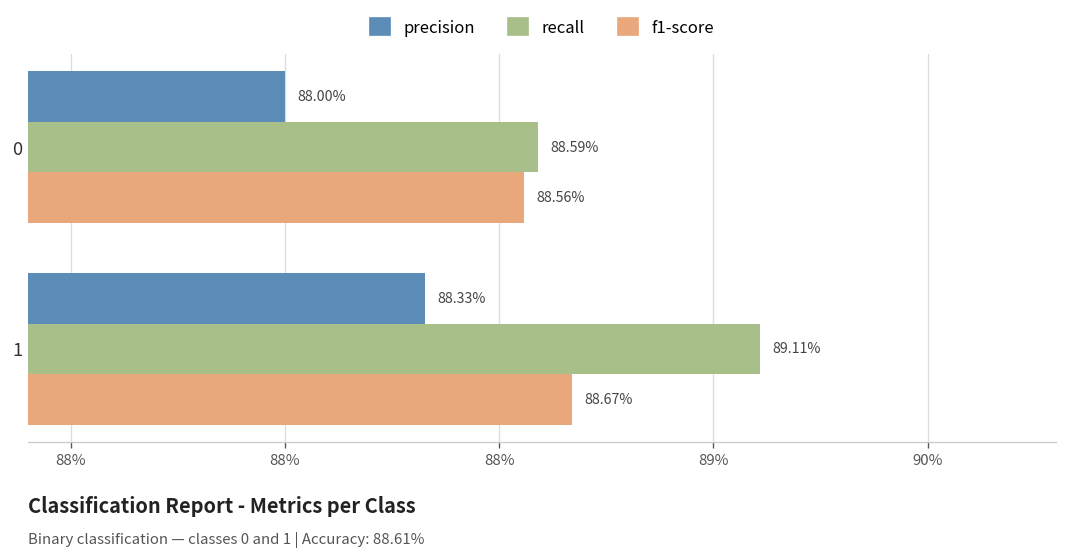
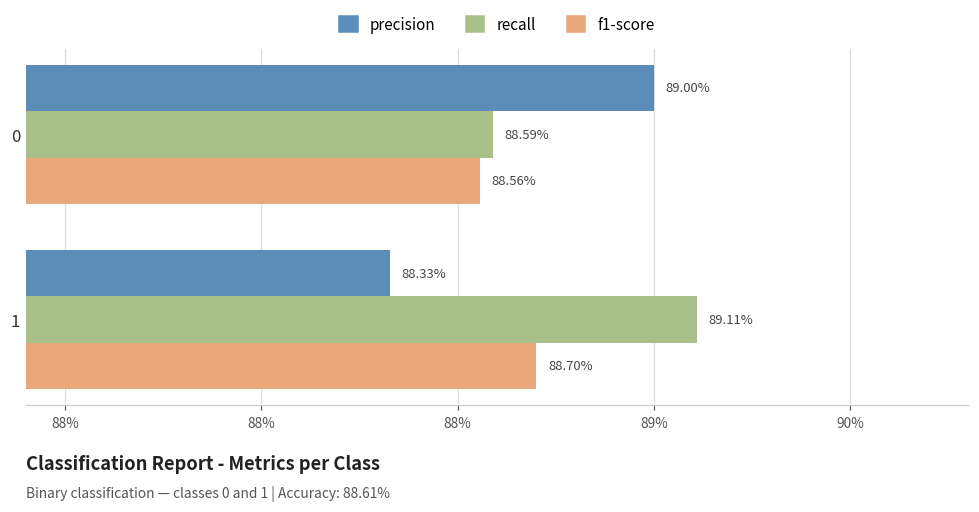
precision, 0: 88.00% -> 89.00%
f1-score, 1: 88.67% -> 88.70%
